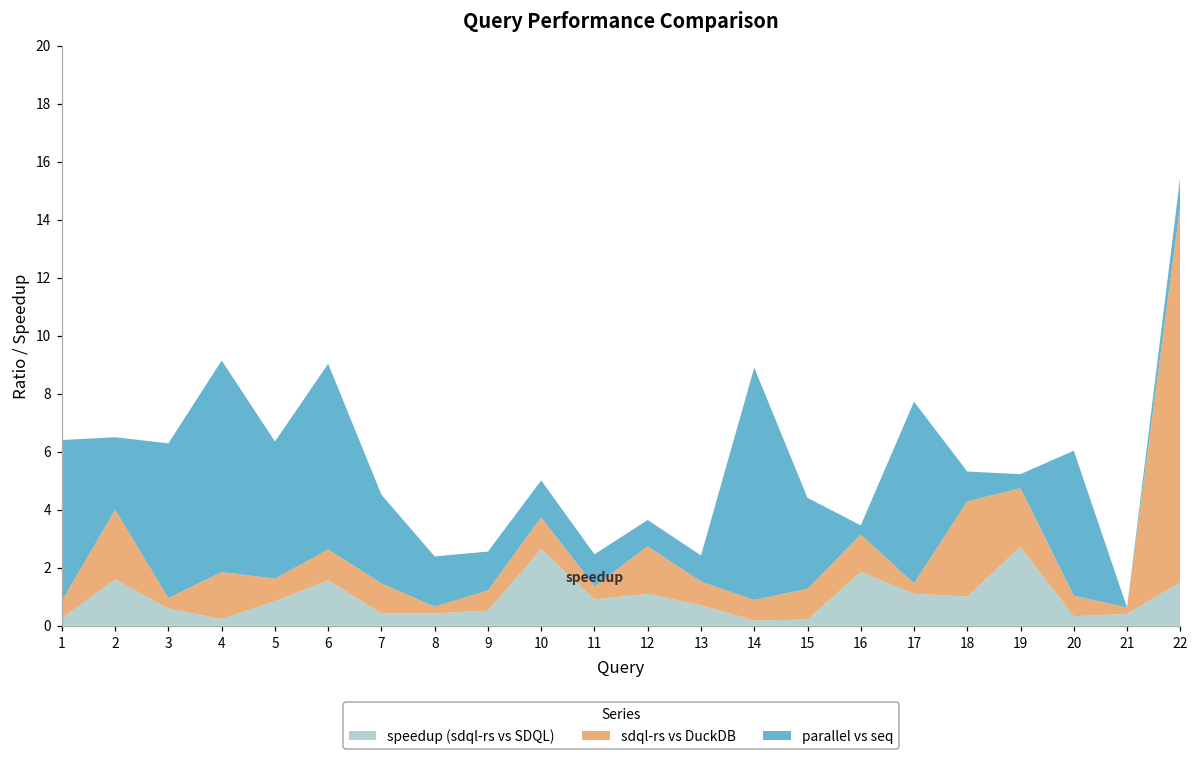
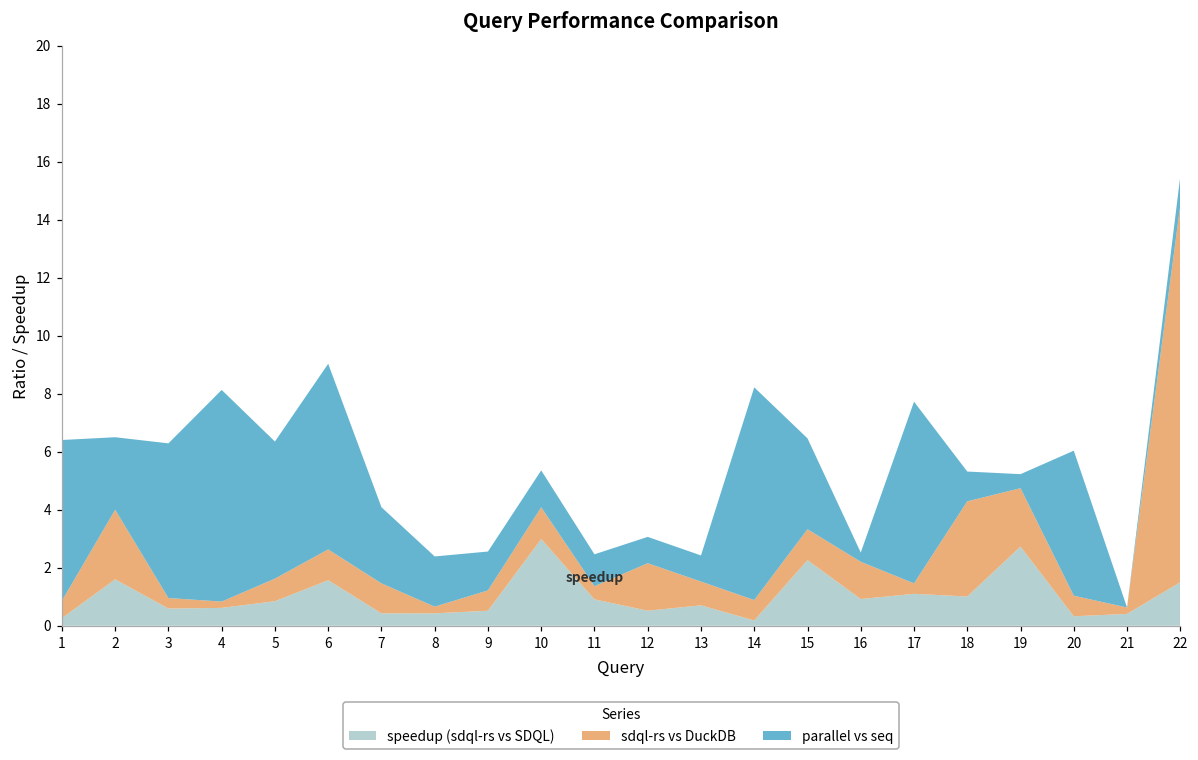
speedup (sdql-rs vs SDQL), 4: 0.2 -> 0.6
sdql-rs vs DuckDB, 4: 1.6 -> 0.2
parallel vs seq, 7: 3.1 -> 2.6
speedup (sdql-rs vs SDQL), 10: 2.6 -> 3.0
speedup (sdql-rs vs SDQL), 12: 1.1 -> 0.5
parallel vs seq, 14: 8.0 -> 7.3
speedup (sdql-rs vs SDQL), 15: 0.2 -> 2.3
speedup (sdql-rs vs SDQL), 16: 1.9 -> 0.9
